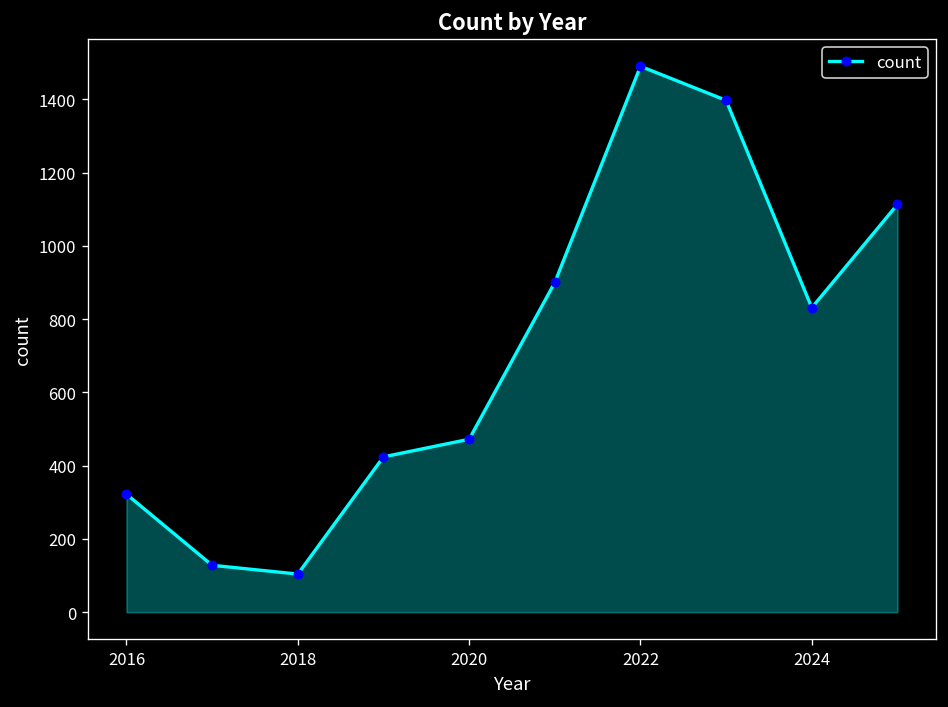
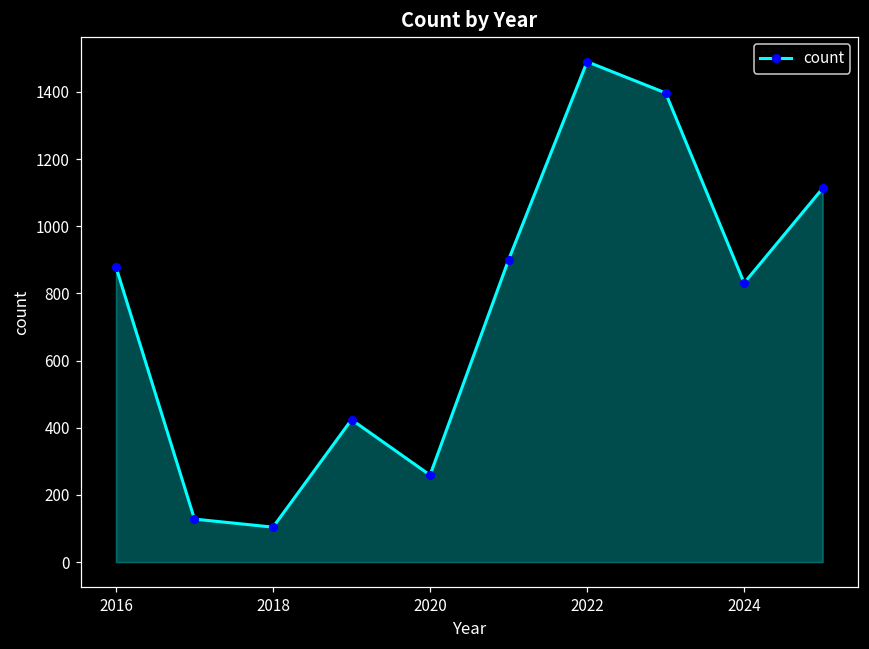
2016: 320 -> 880
2020: 470 -> 260
